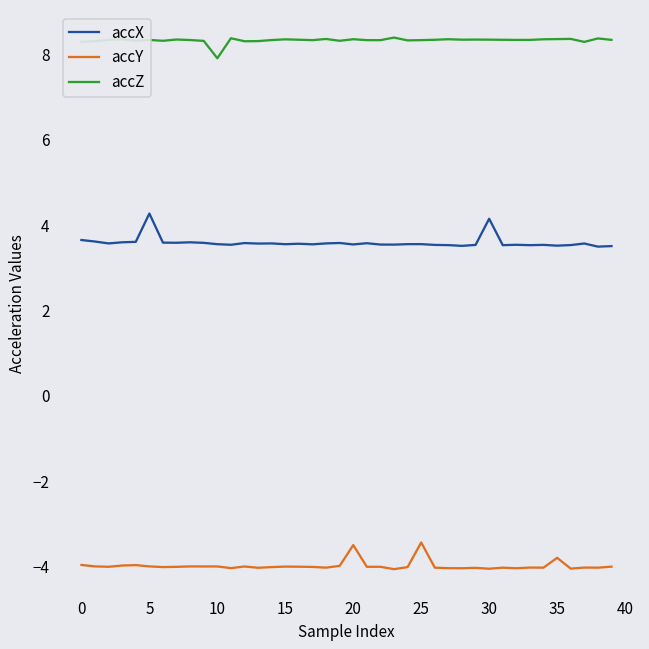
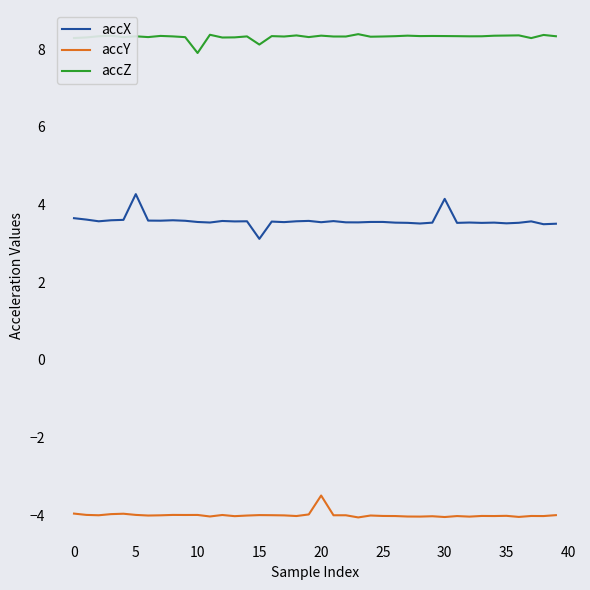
accX, 15: 3.6 -> 3.1
accZ, 15: 8.3 -> 8.1
accY, 25: -3.4 -> -4.0
accY, 35: -3.8 -> -4.0
